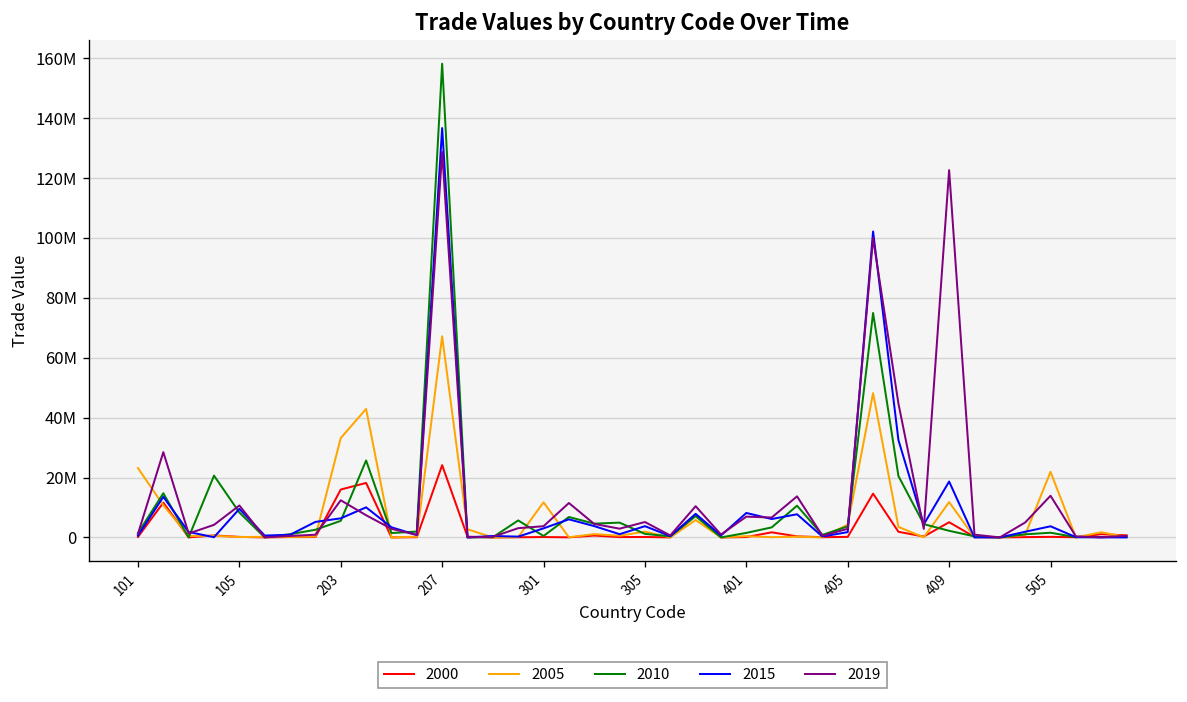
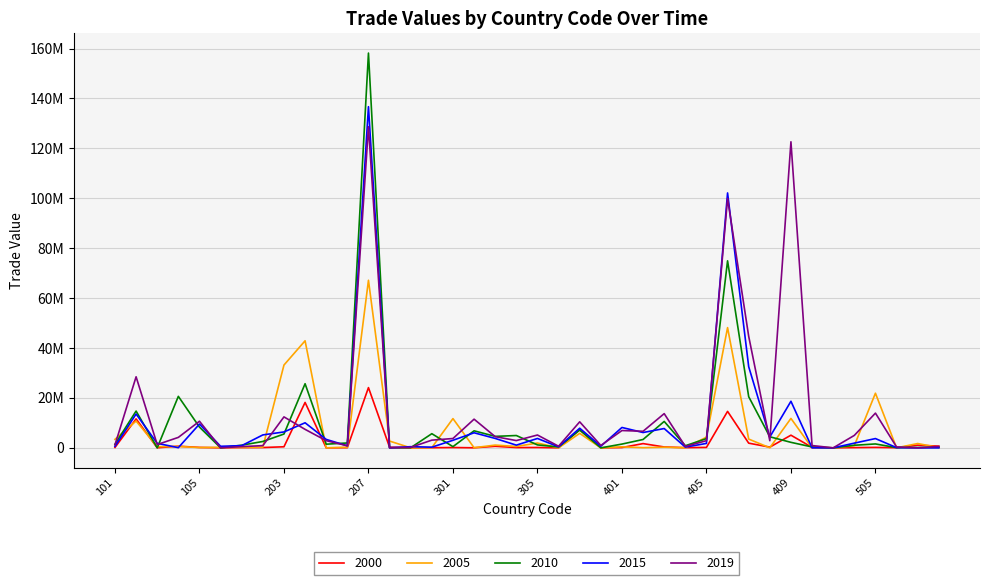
2005, 101: 23000000 -> 3000000
2000, 203: 16000000 -> 0
